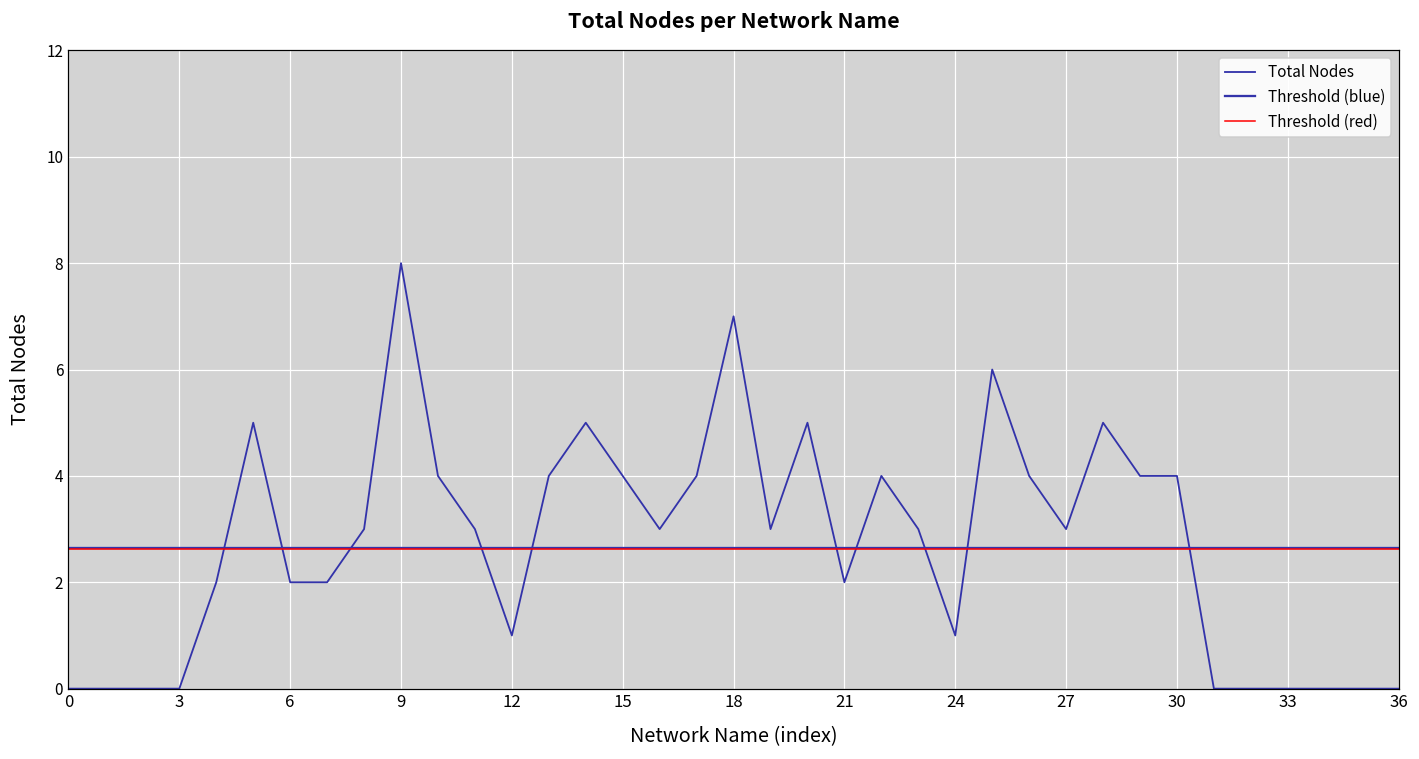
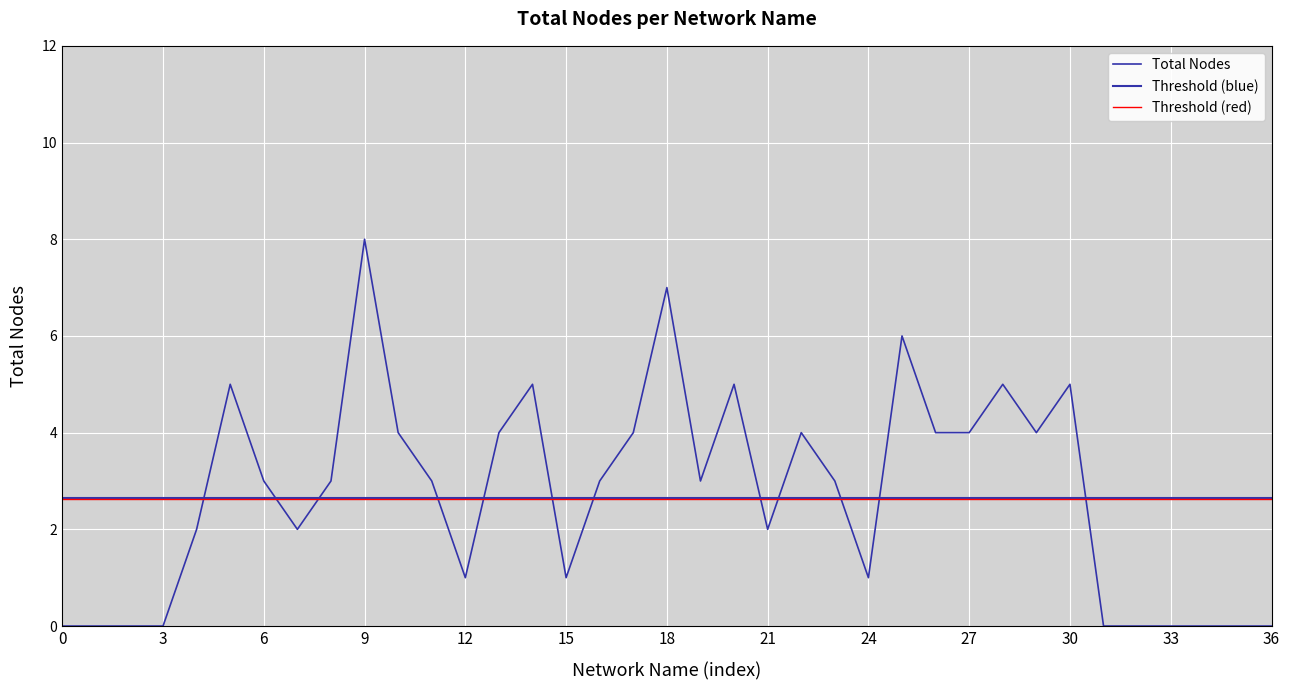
6: 2 -> 3
15: 4 -> 1
27: 3 -> 4
30: 4 -> 5
